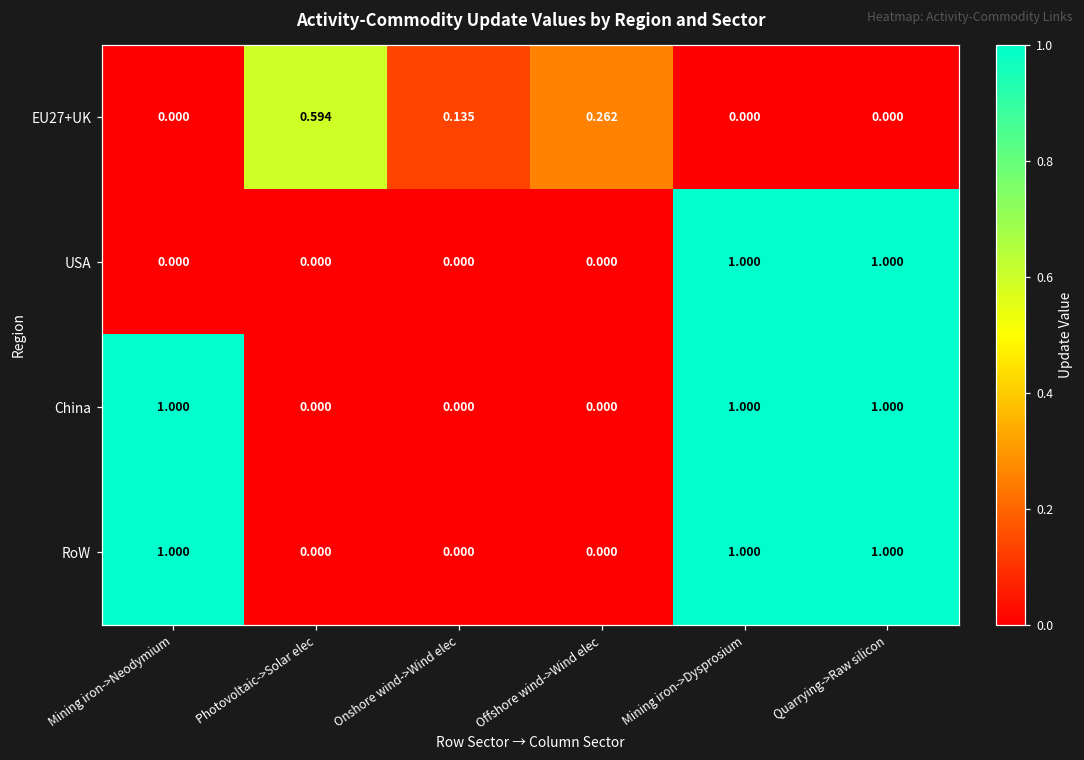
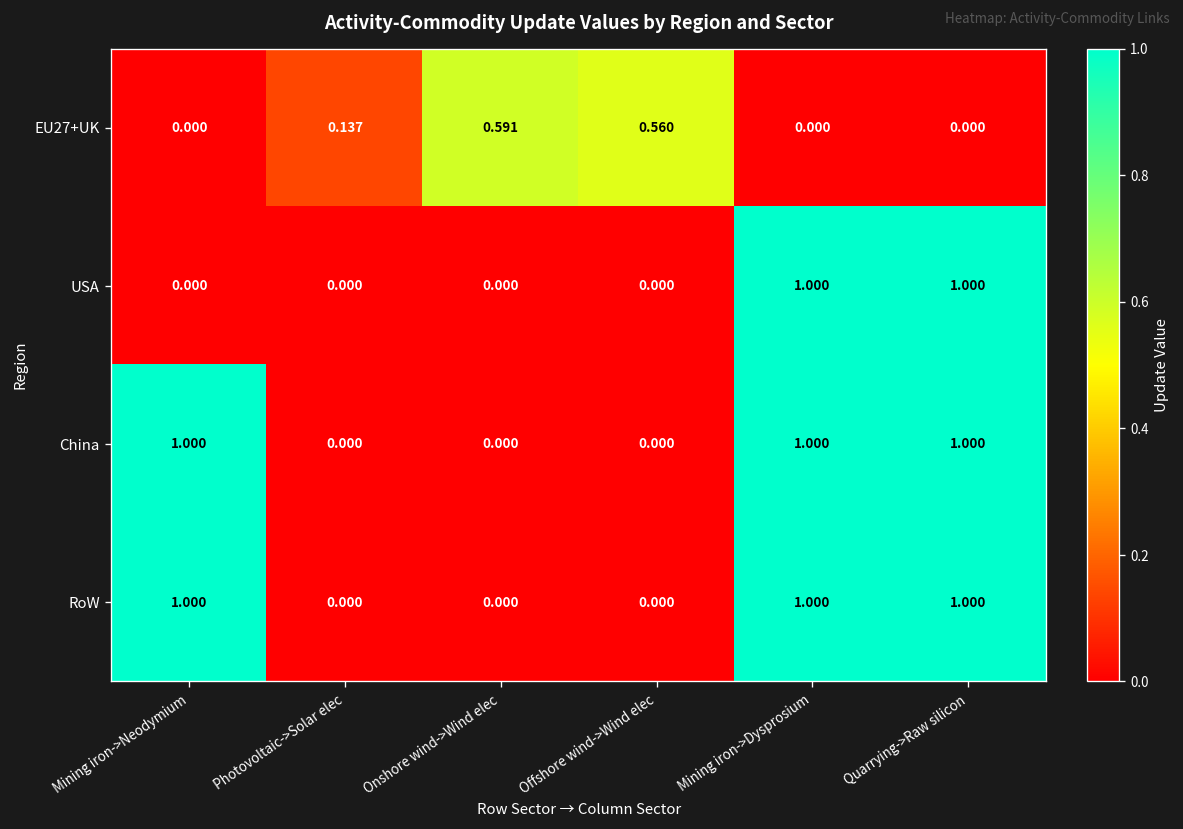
EU27+UK, Photovoltaic->Solar elec: 0.594 -> 0.137
EU27+UK, Onshore wind->Wind elec: 0.135 -> 0.591
EU27+UK, Offshore wind->Wind elec: 0.262 -> 0.560
